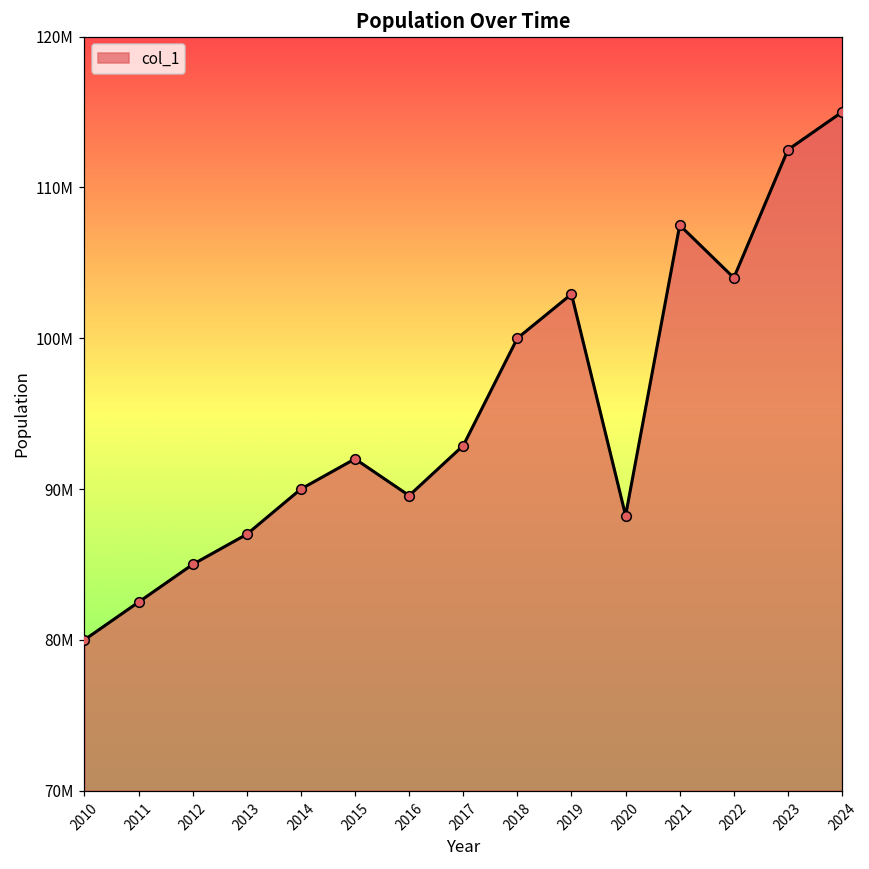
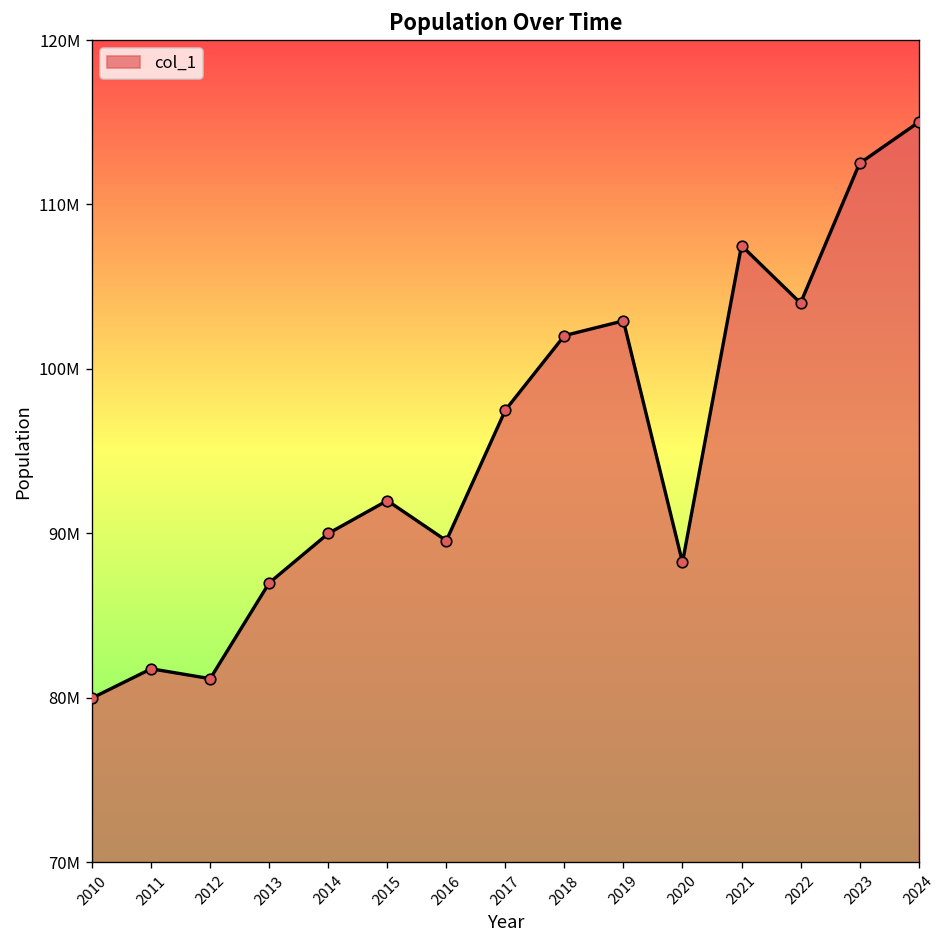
2011: 82500000 -> 81800000
2012: 85000000 -> 81200000
2017: 92900000 -> 97500000
2018: 100000000 -> 102000000
